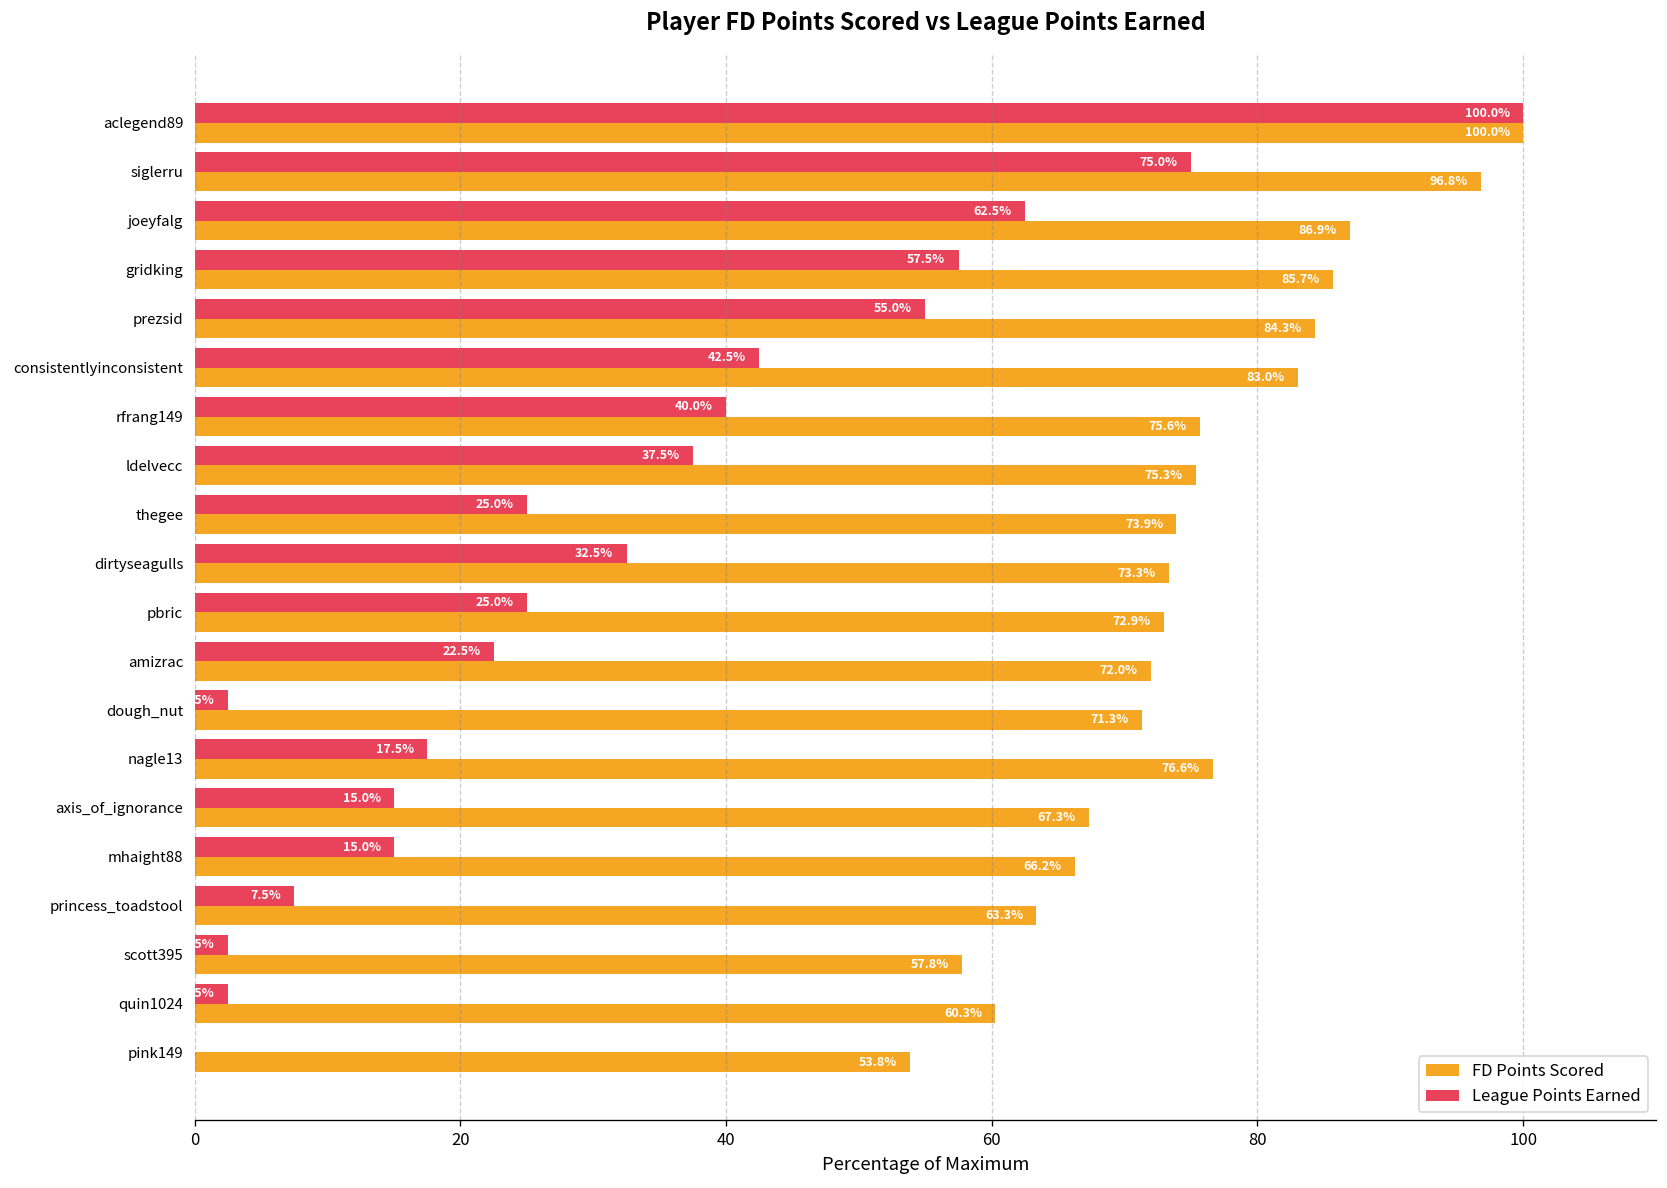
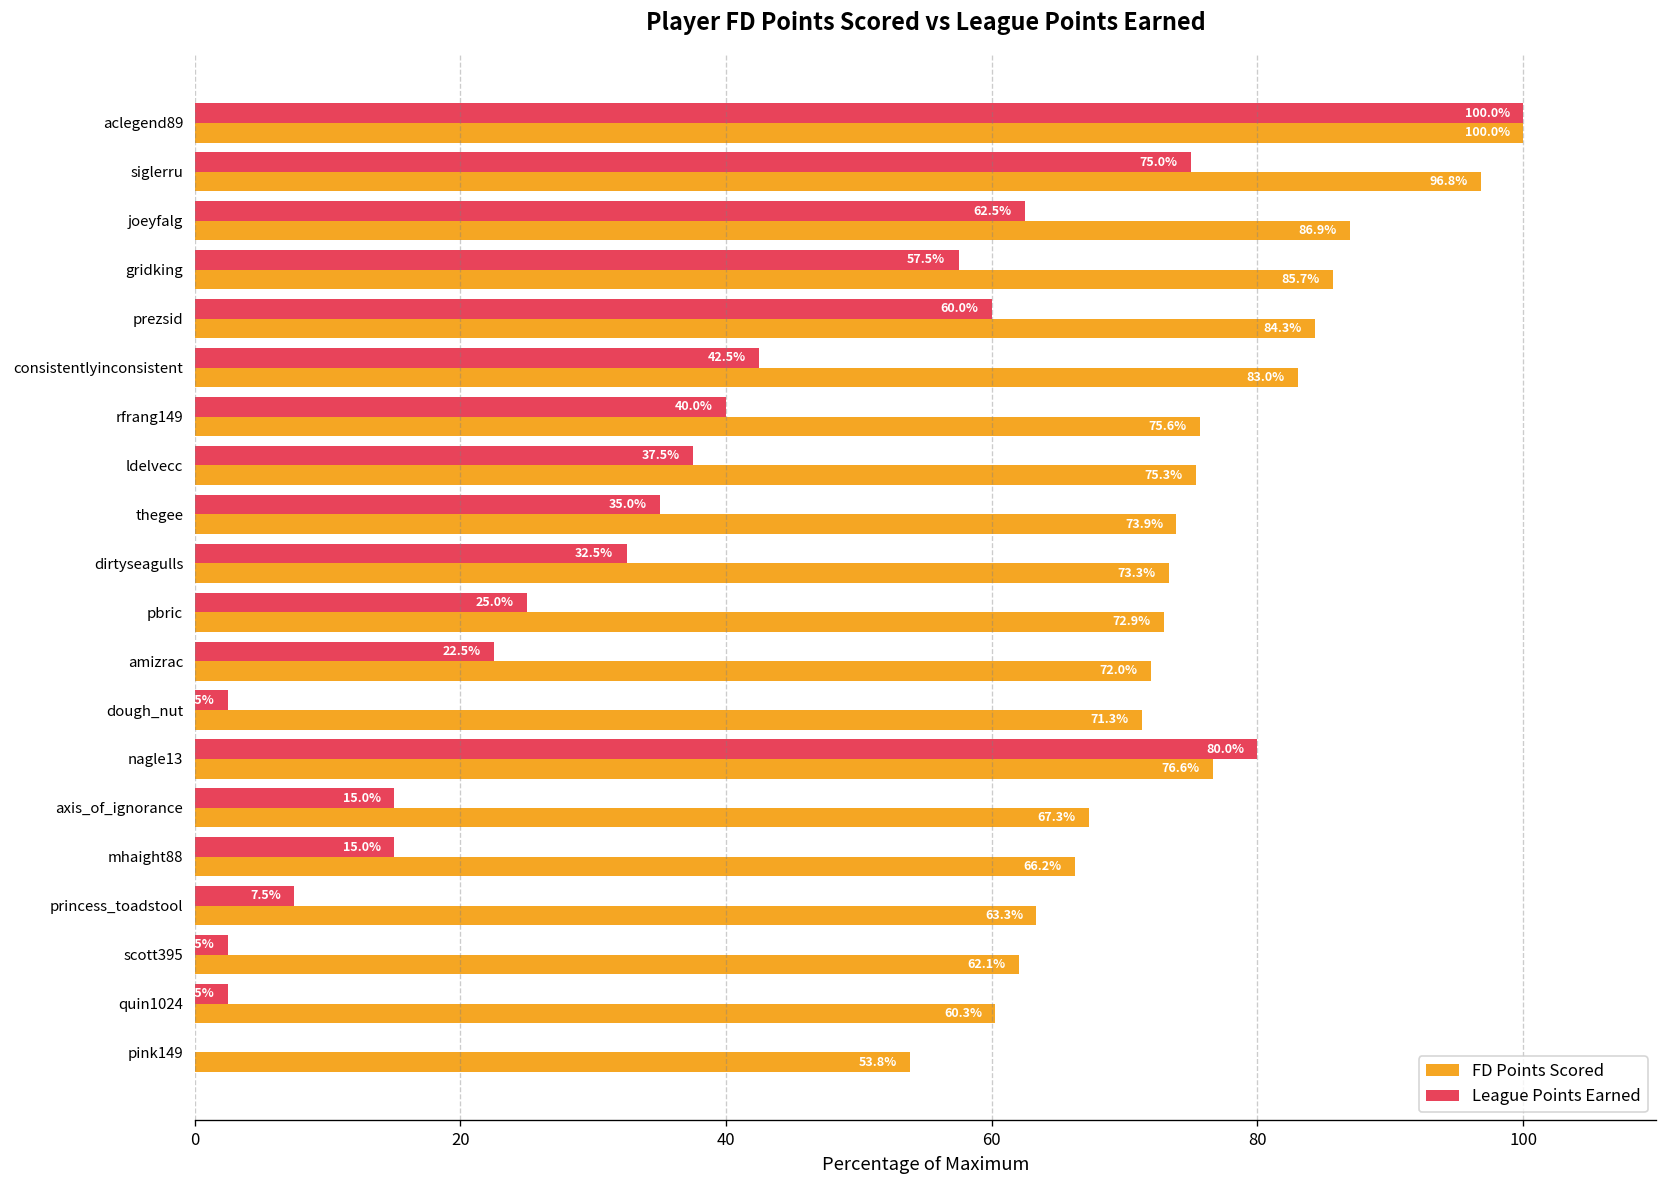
League Points Earned, prezsid: 55.0% -> 60.0%
League Points Earned, thegee: 25.0% -> 35.0%
League Points Earned, nagle13: 17.5% -> 80.0%
FD Points Scored, scott395: 57.8% -> 62.1%
